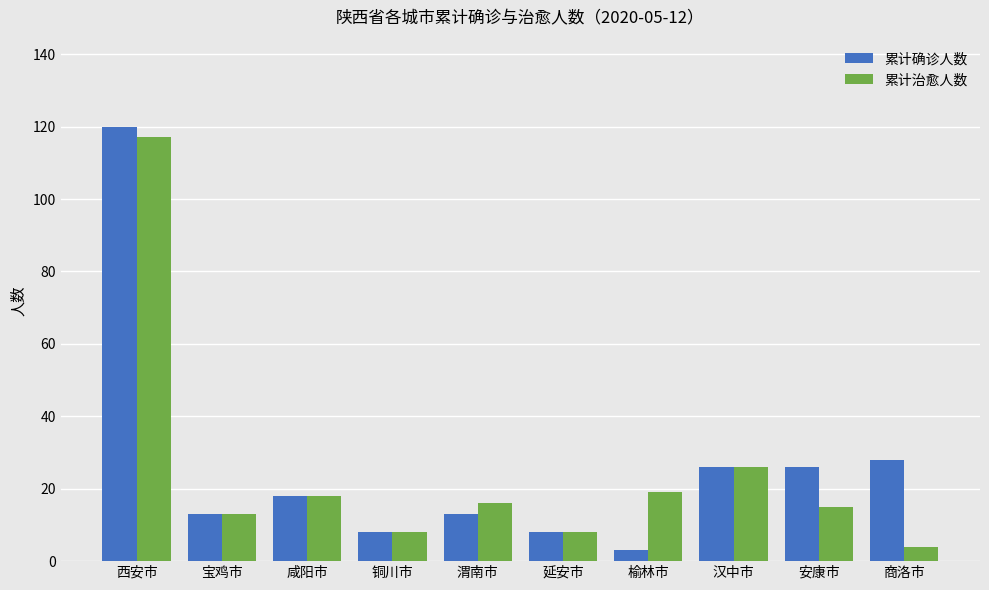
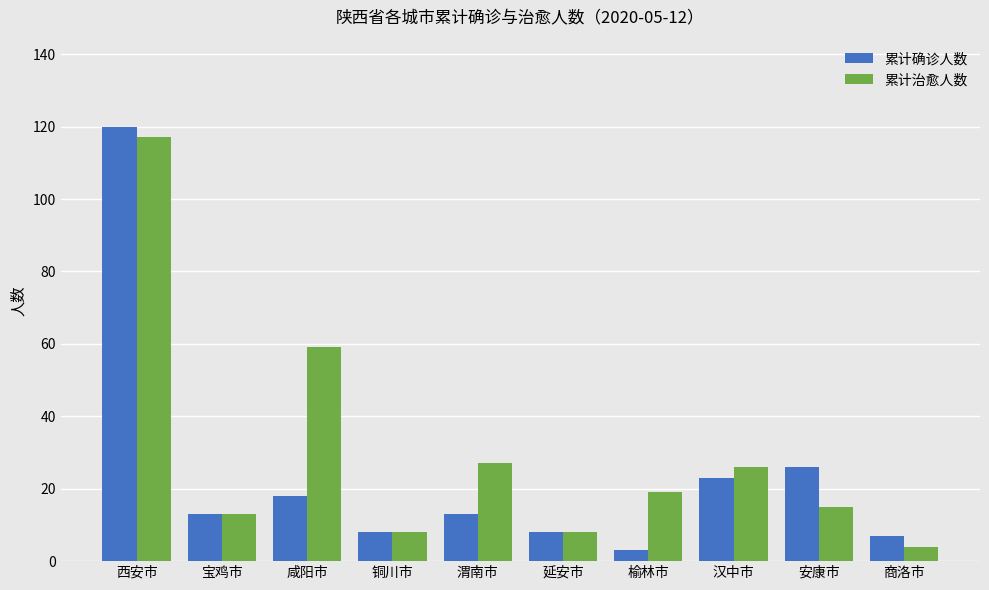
累计治愈人数, 咸阳市: 18 -> 59
累计治愈人数, 渭南市: 16 -> 27
累计确诊人数, 汉中市: 26 -> 23
累计确诊人数, 商洛市: 28 -> 7
